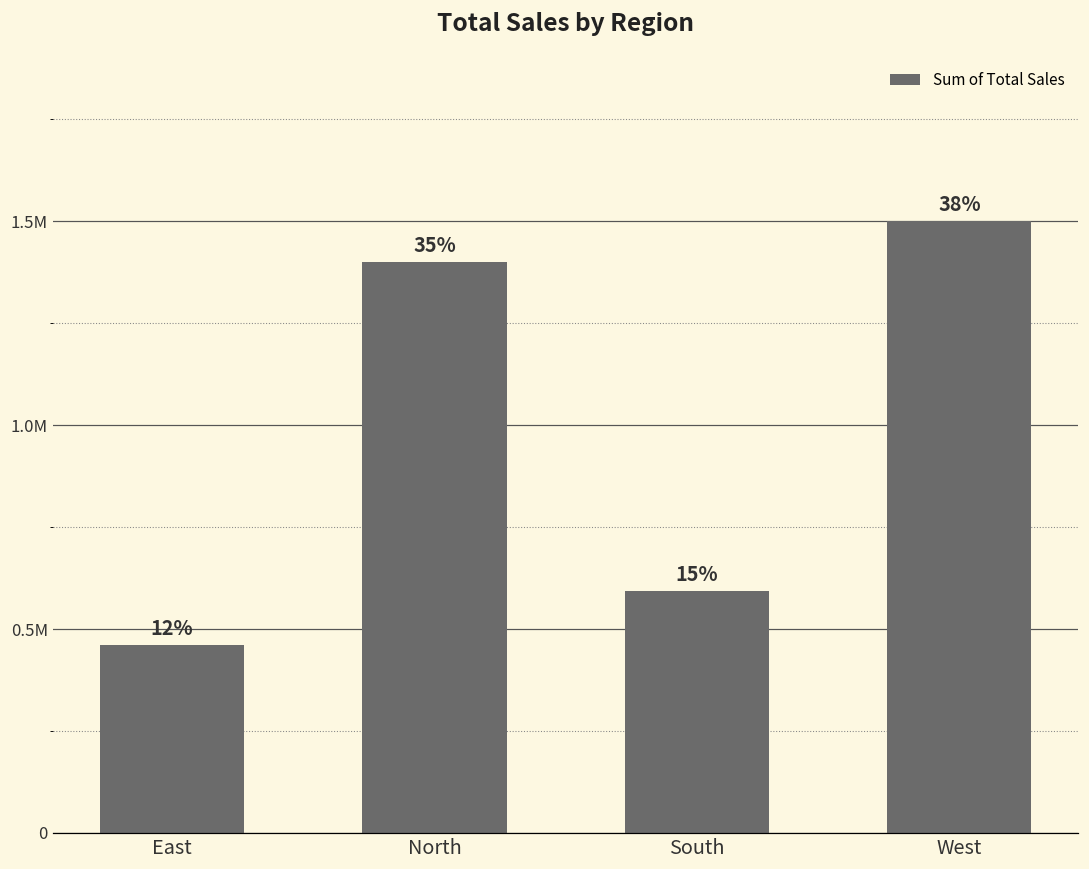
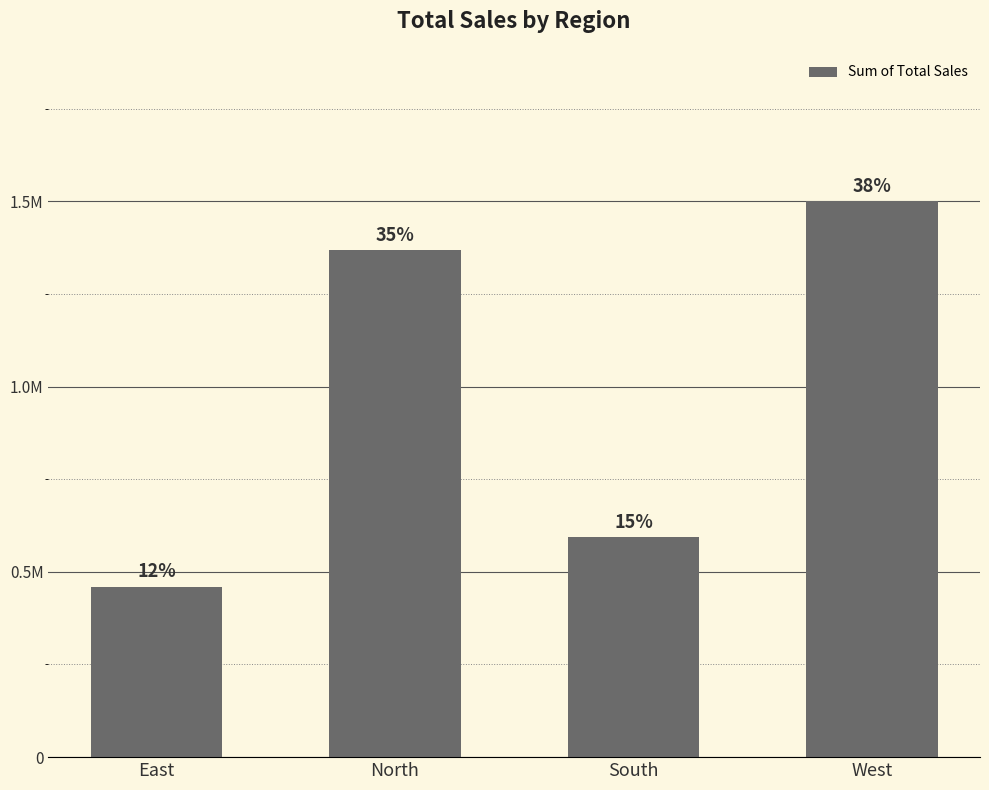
North: 1400000 -> 1370000
